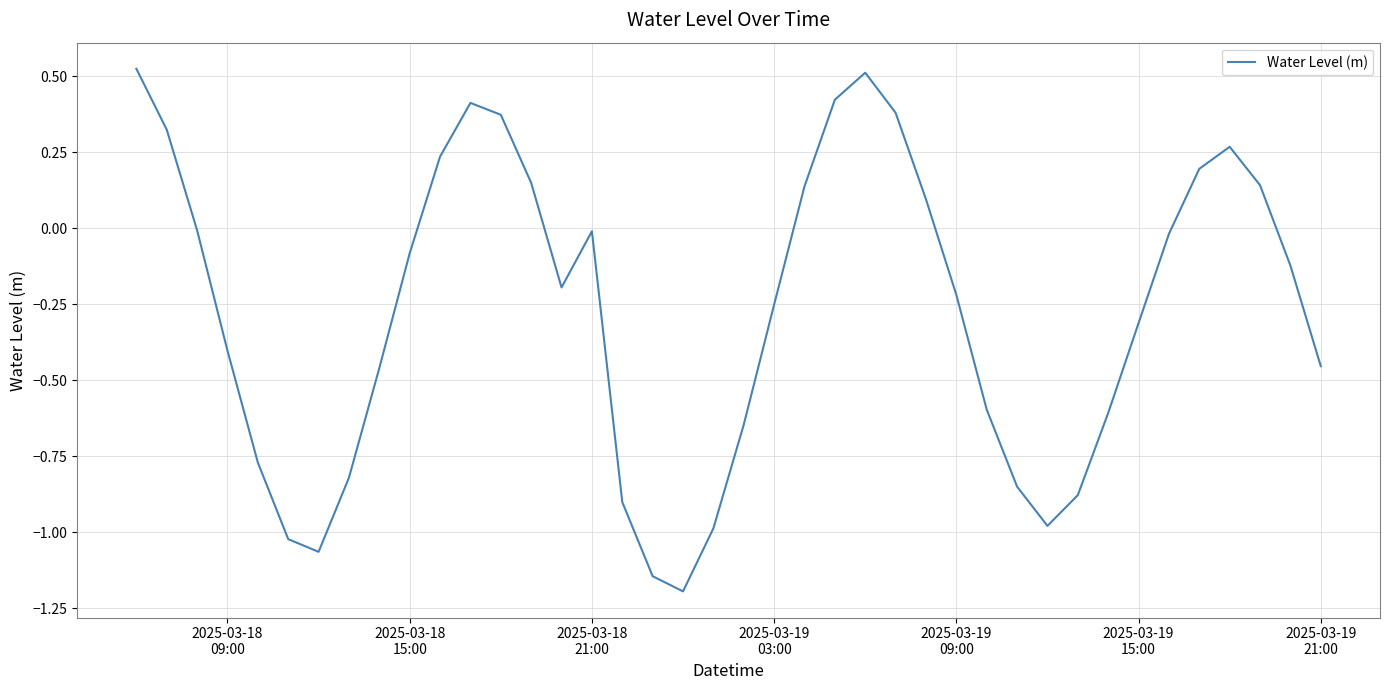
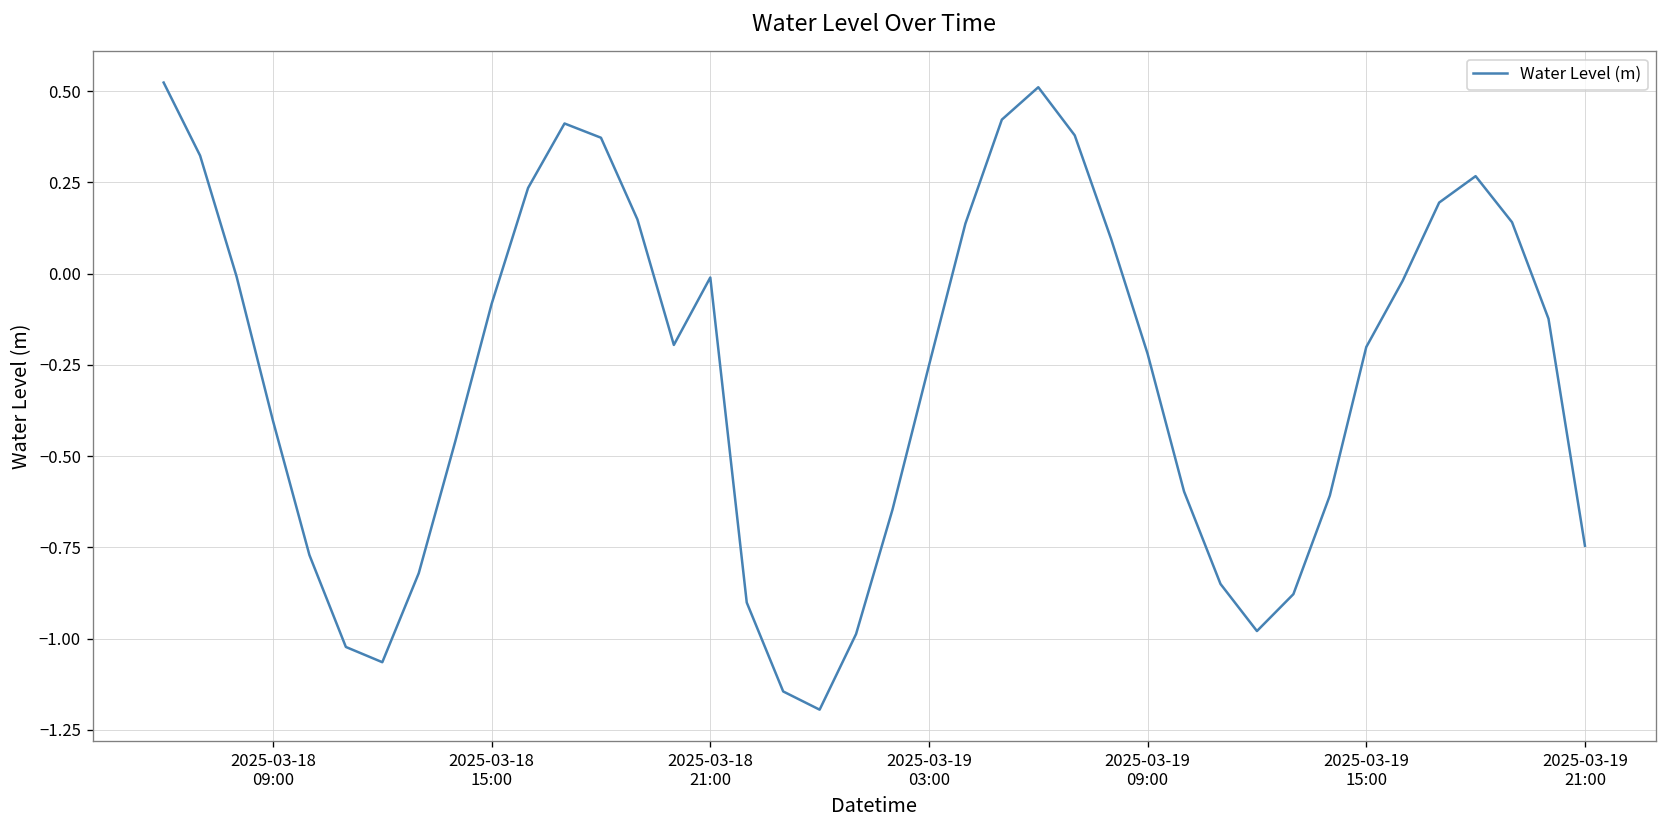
2025-03-19 15:00: -0.31 -> -0.20
2025-03-19 21:00: -0.45 -> -0.75
